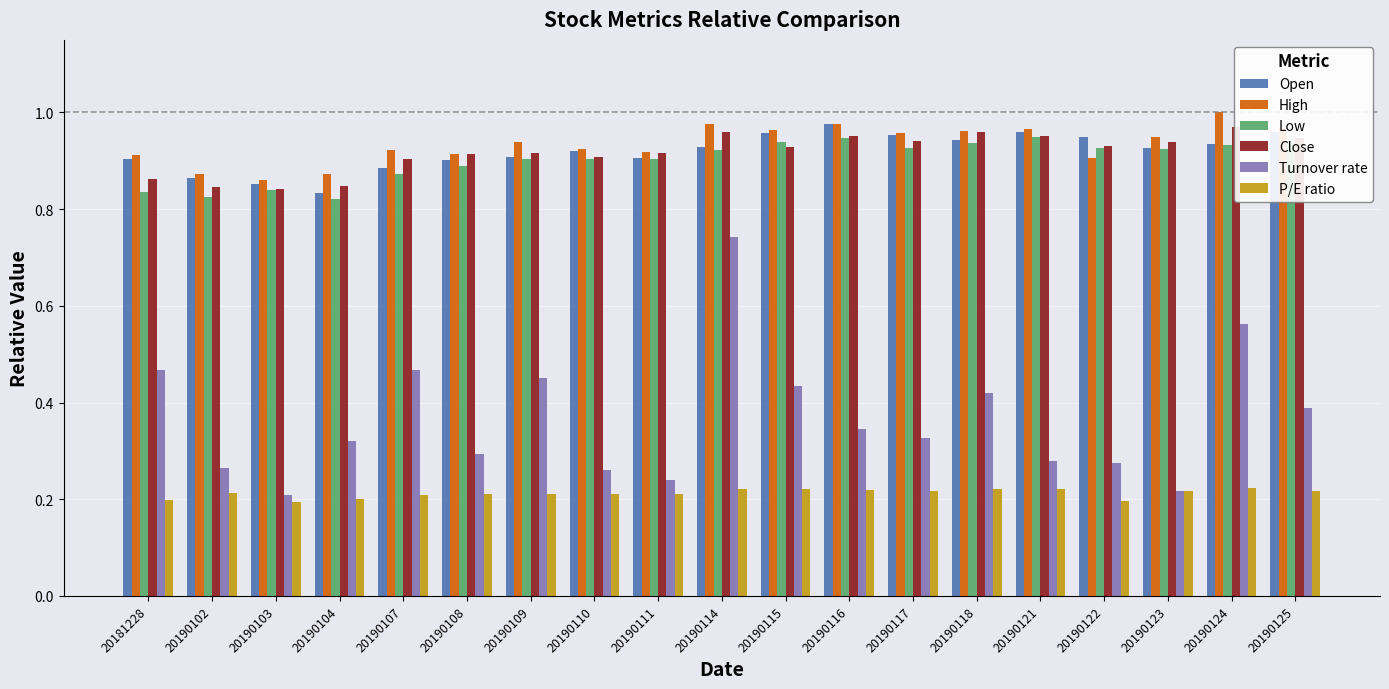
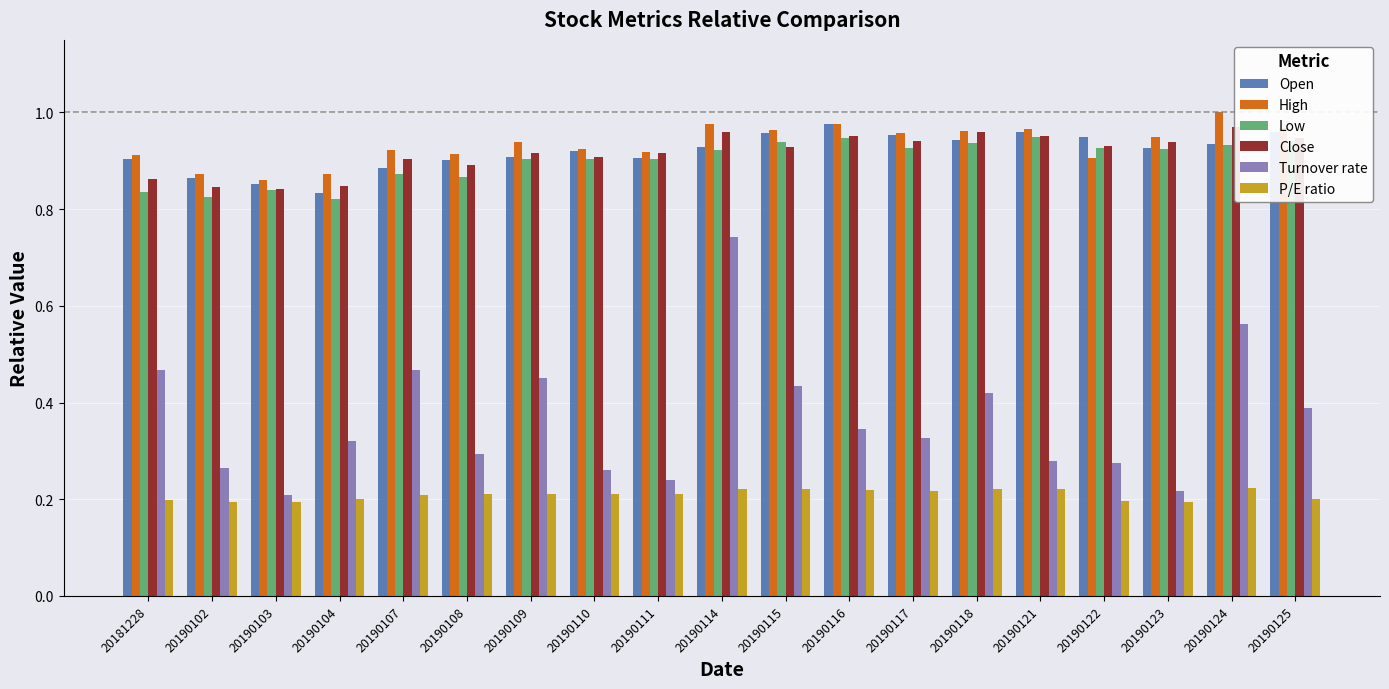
P/E ratio, 20190102: 0.21 -> 0.20
Low, 20190108: 0.89 -> 0.87
Close, 20190108: 0.91 -> 0.89
P/E ratio, 20190123: 0.22 -> 0.19
P/E ratio, 20190125: 0.22 -> 0.20
